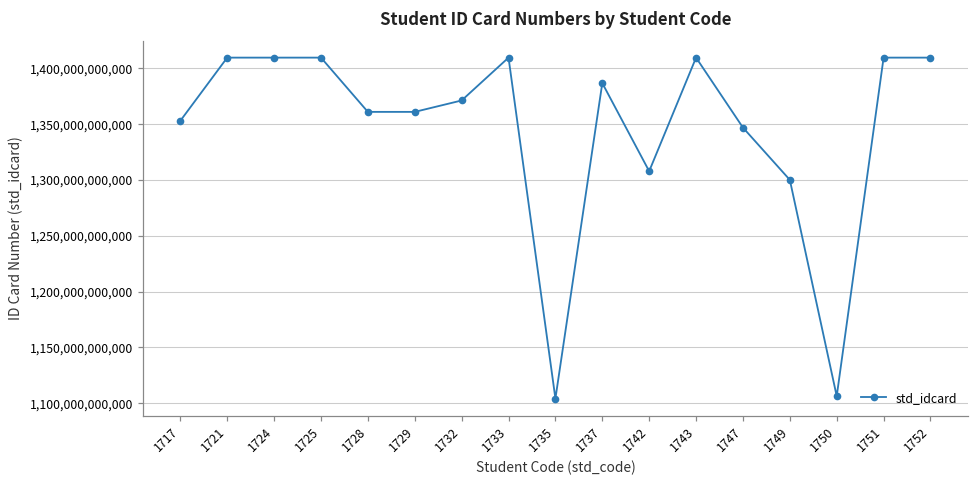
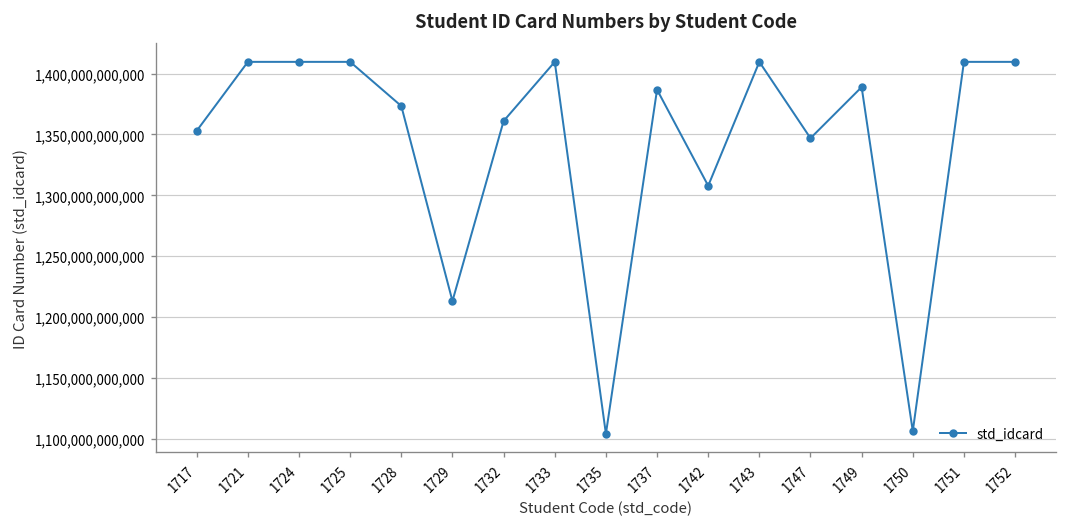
1728: 1,361,000,000,000 -> 1,373,000,000,000
1729: 1,361,000,000,000 -> 1,213,000,000,000
1732: 1,371,000,000,000 -> 1,361,000,000,000
1749: 1,300,000,000,000 -> 1,389,000,000,000
